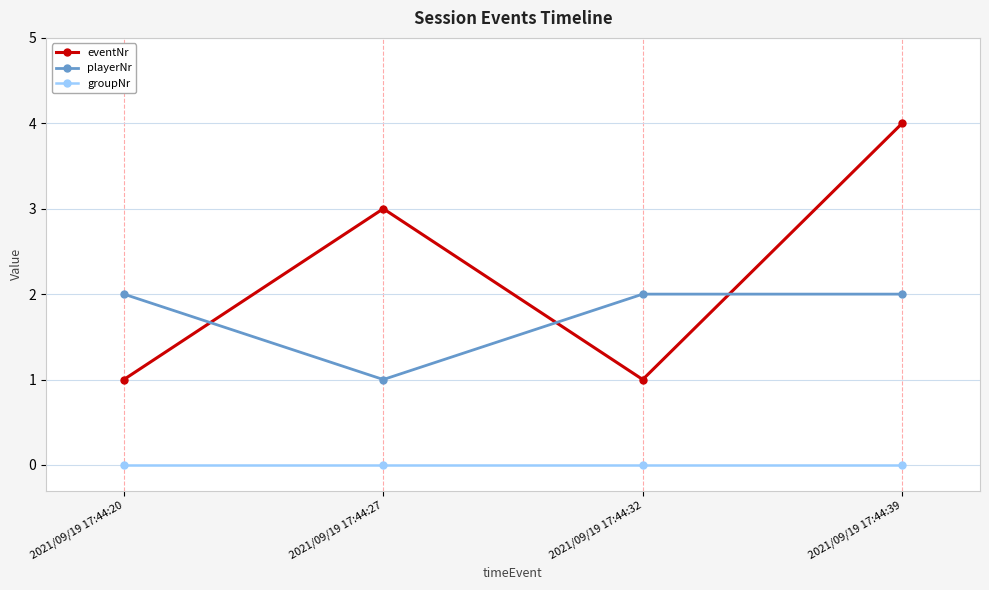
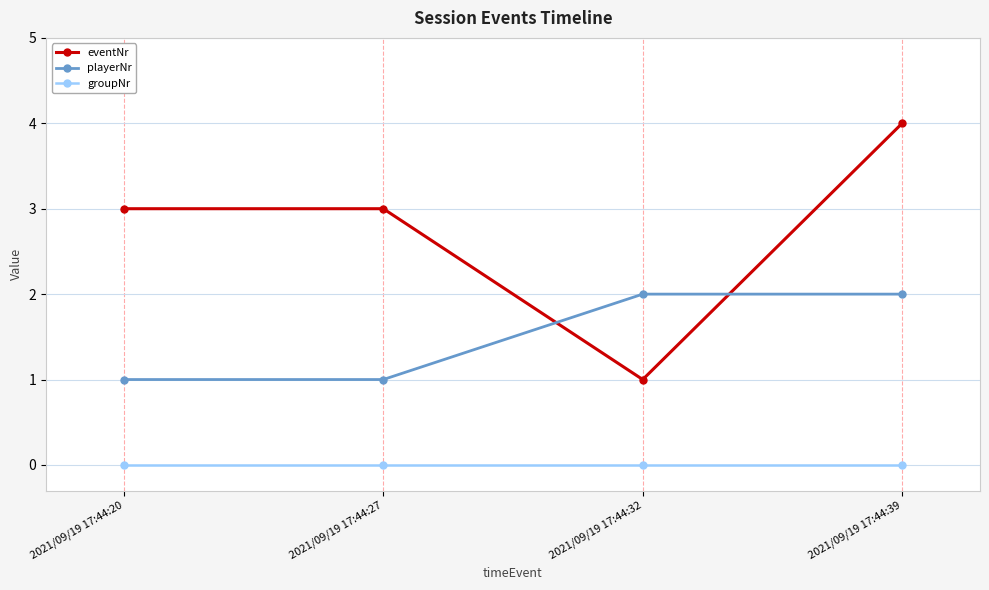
eventNr, 2021/09/19 17:44:20: 1 -> 3
playerNr, 2021/09/19 17:44:20: 2 -> 1
